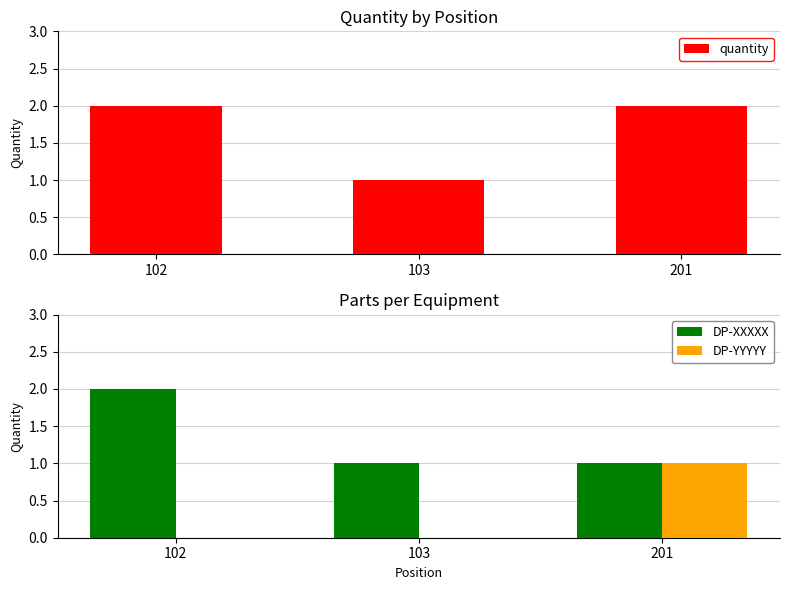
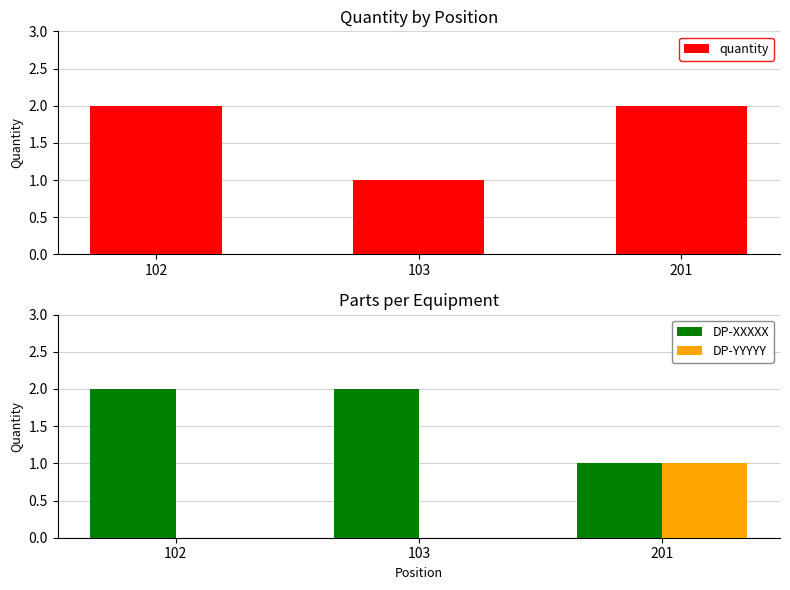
Parts per Equipment, DP-XXXXX, 103: 1 -> 2
